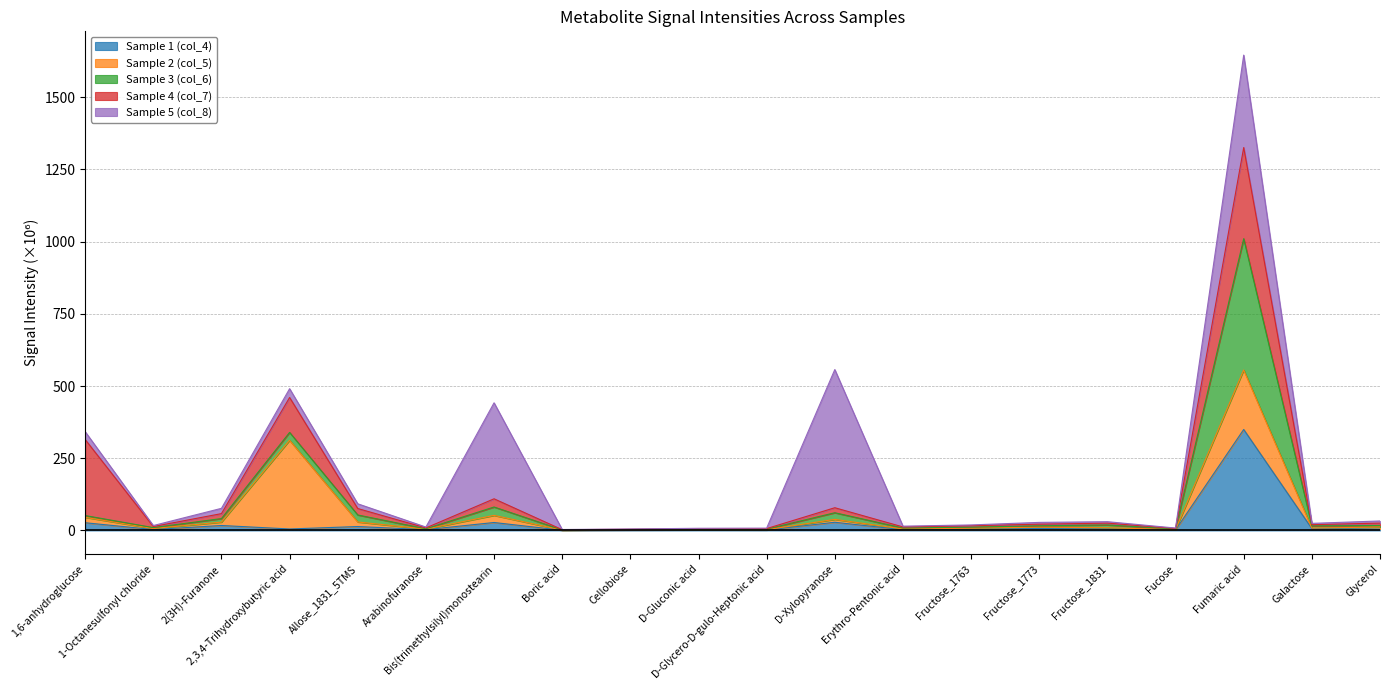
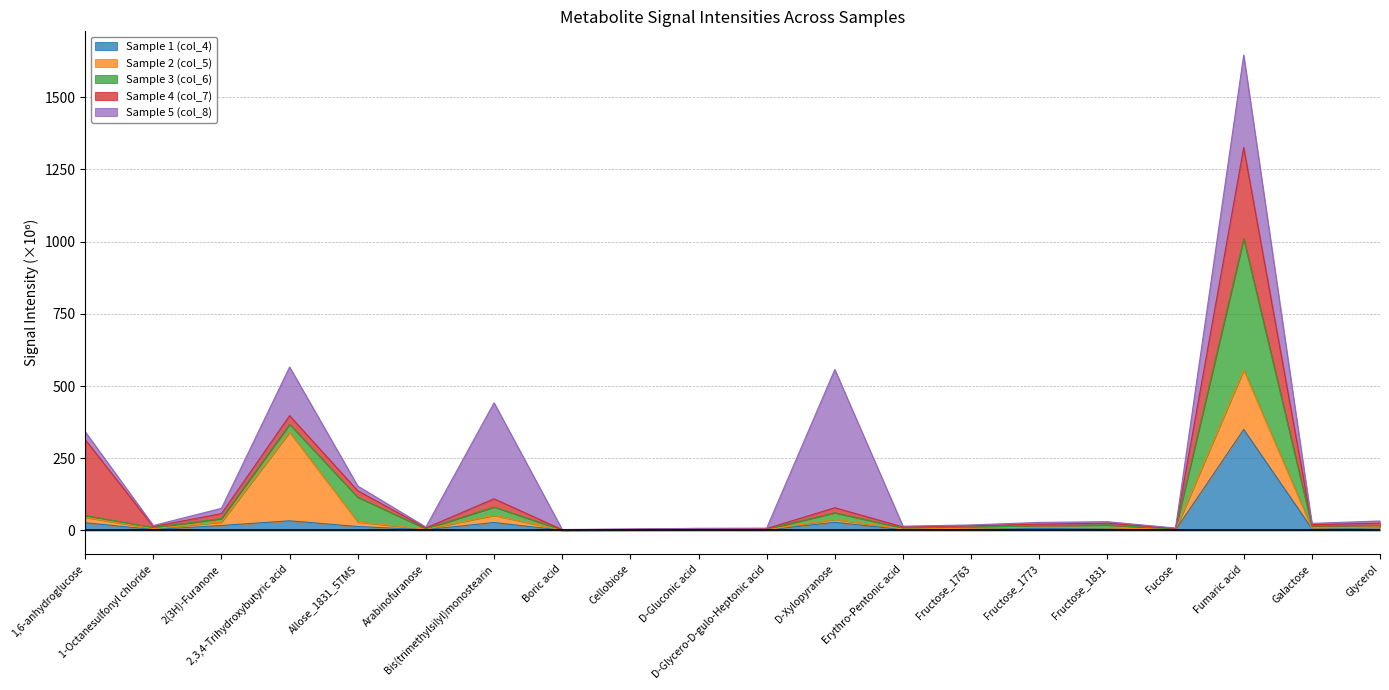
Sample 1 (col_4), 2,3,4-Trihydroxybutyric acid: 10 -> 30
Sample 4 (col_7), 2,3,4-Trihydroxybutyric acid: 120 -> 30
Sample 5 (col_8), 2,3,4-Trihydroxybutyric acid: 30 -> 170
Sample 3 (col_6), Allose_1831_5TMS: 20 -> 90
